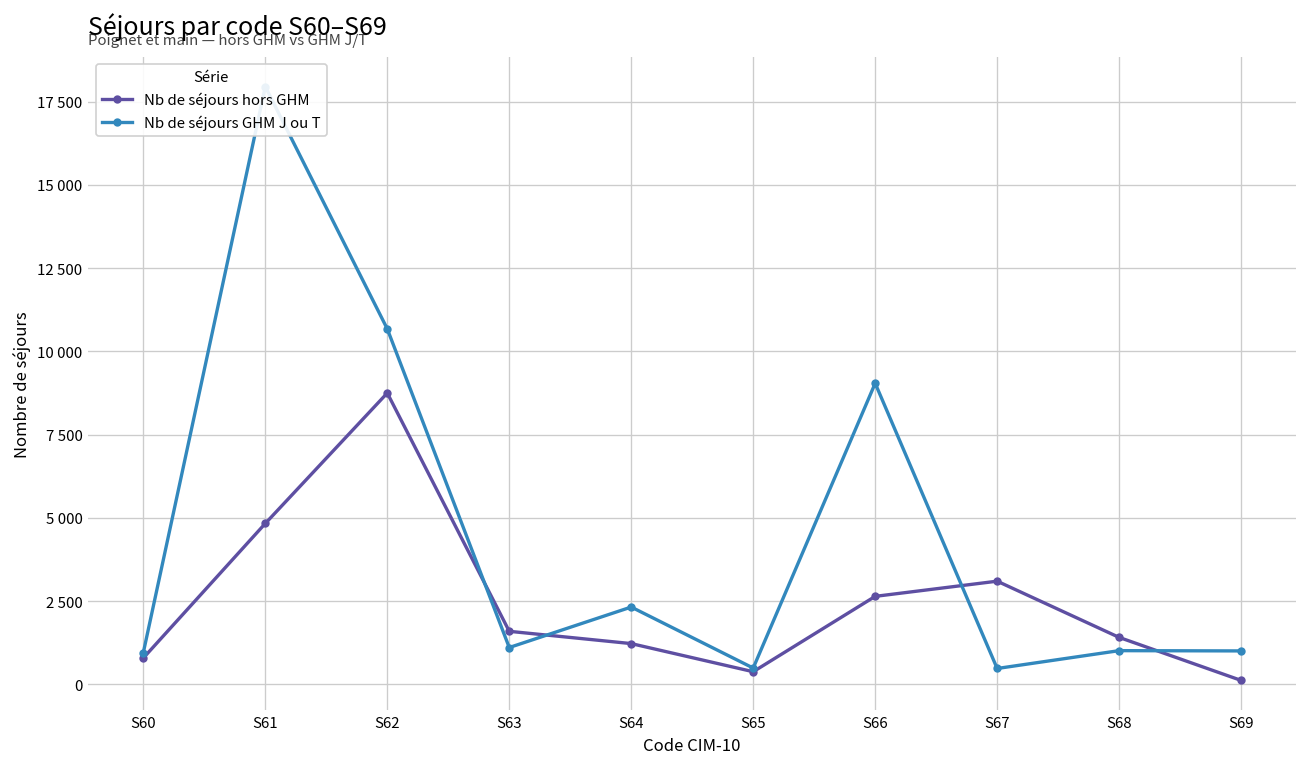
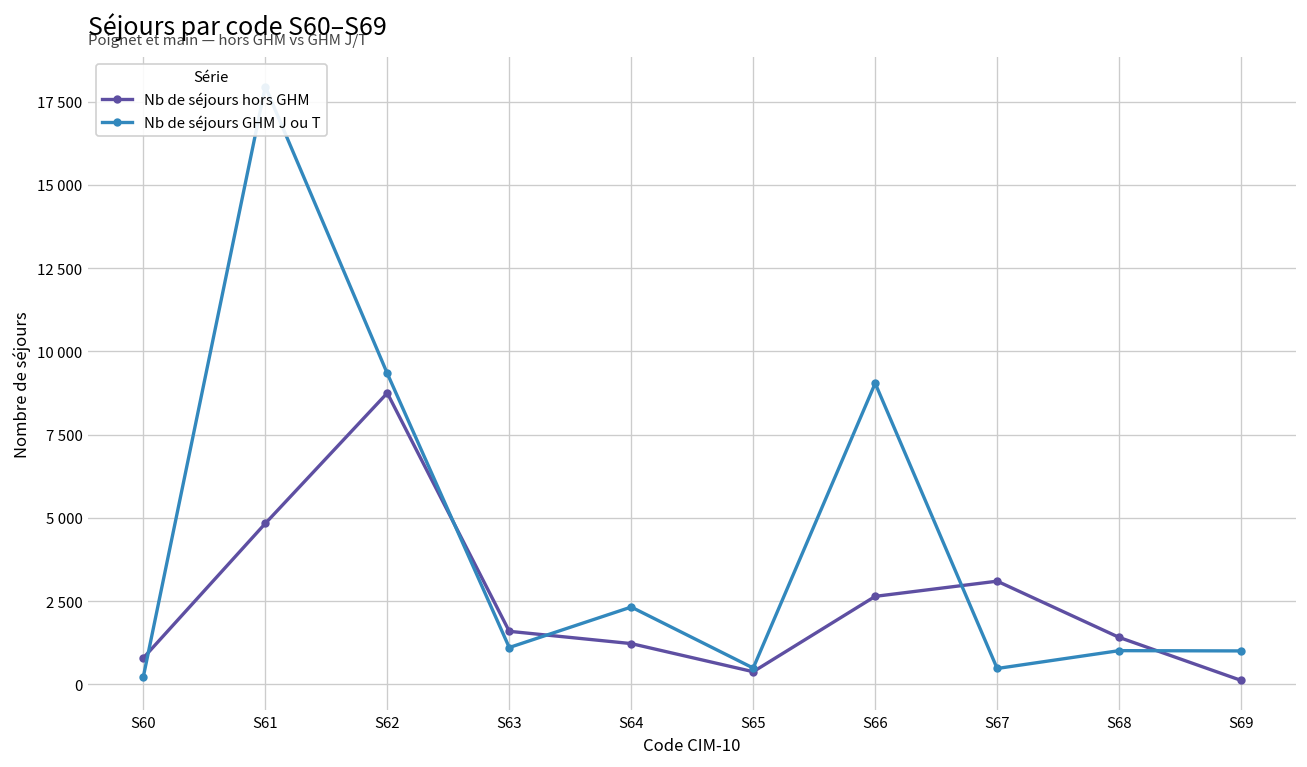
Nb de séjours GHM J ou T, S60: 1000 -> 200
Nb de séjours GHM J ou T, S62: 10700 -> 9300
